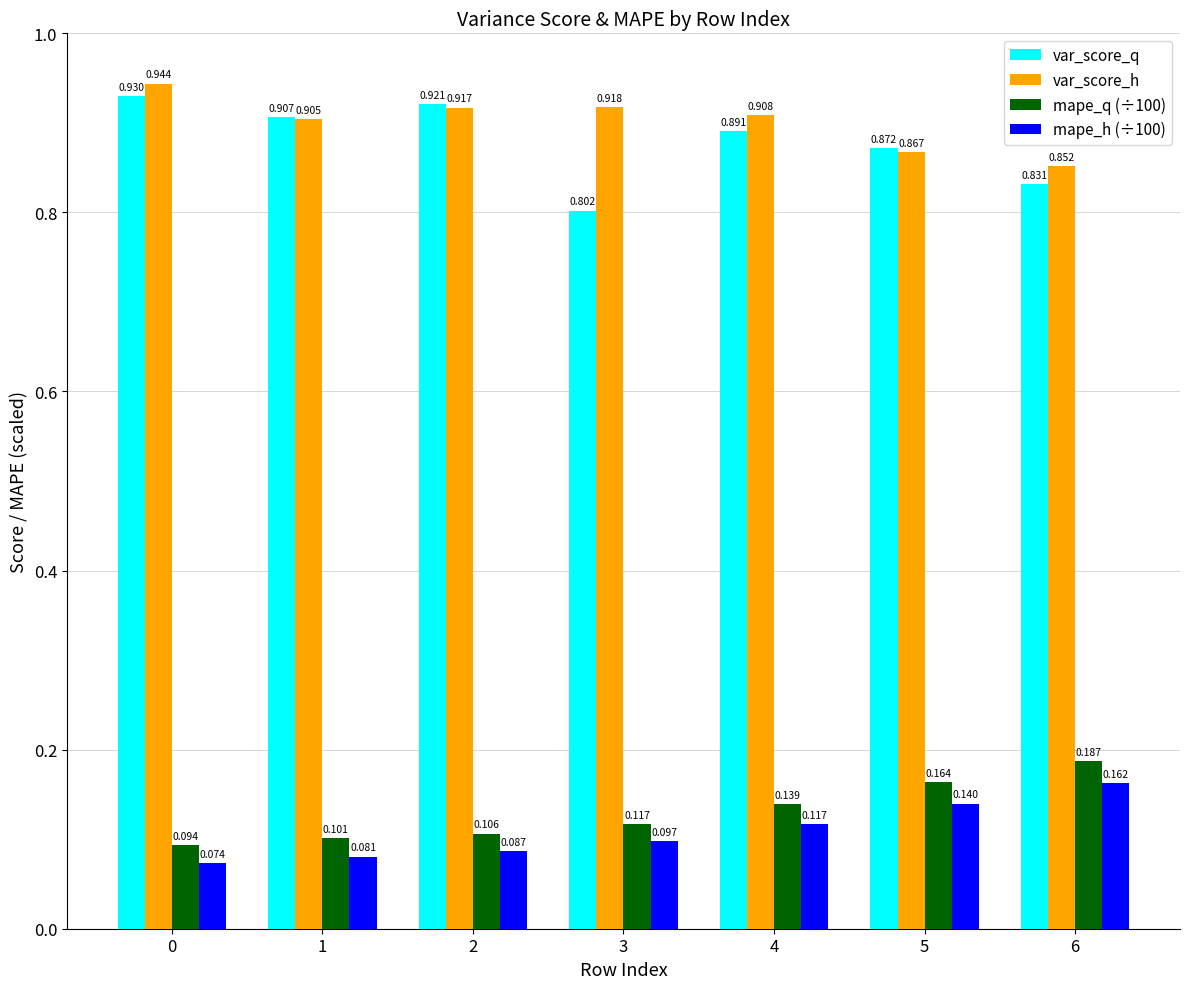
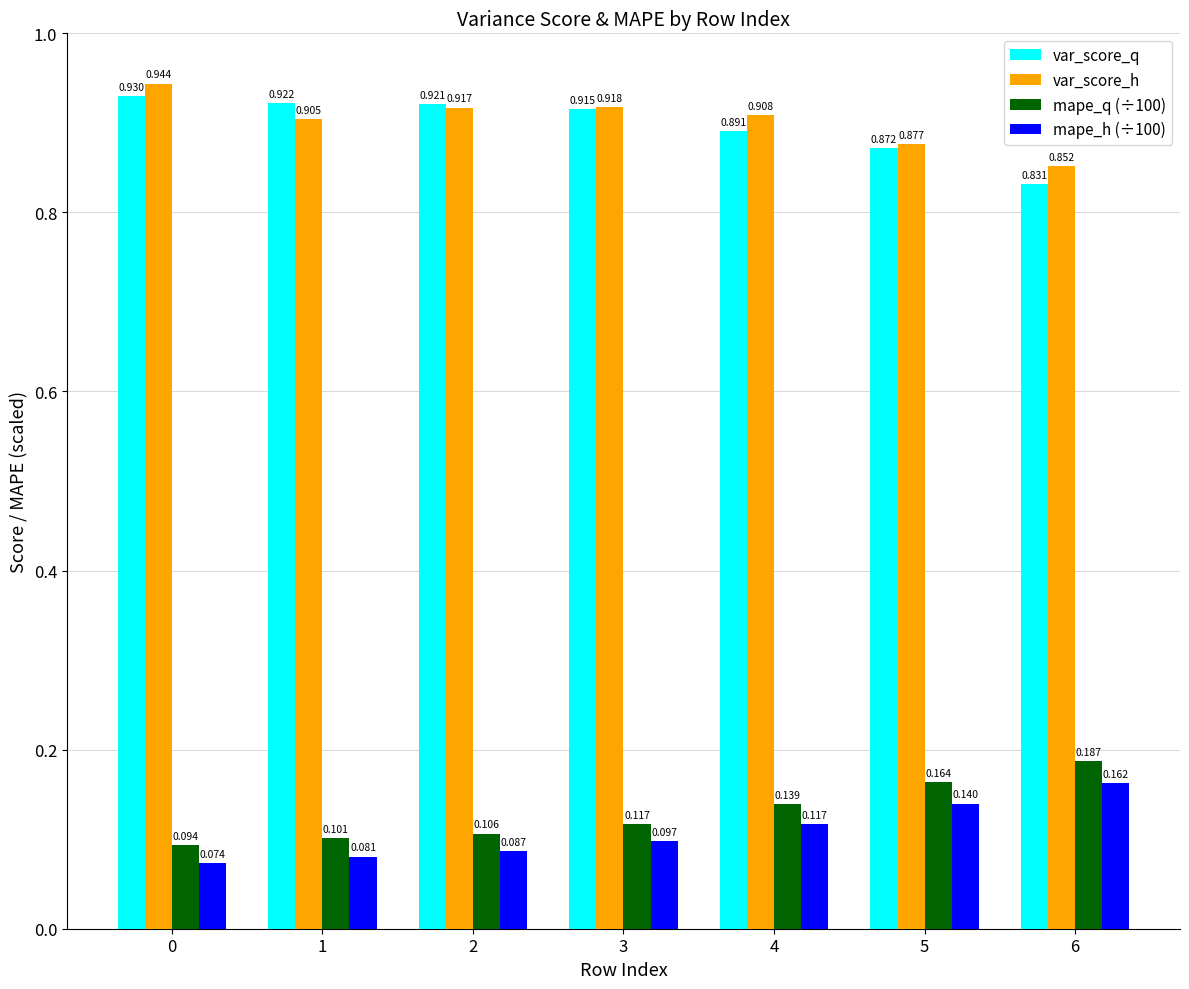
var_score_q, 1: 0.907 -> 0.922
var_score_q, 3: 0.802 -> 0.915
var_score_h, 5: 0.867 -> 0.877
